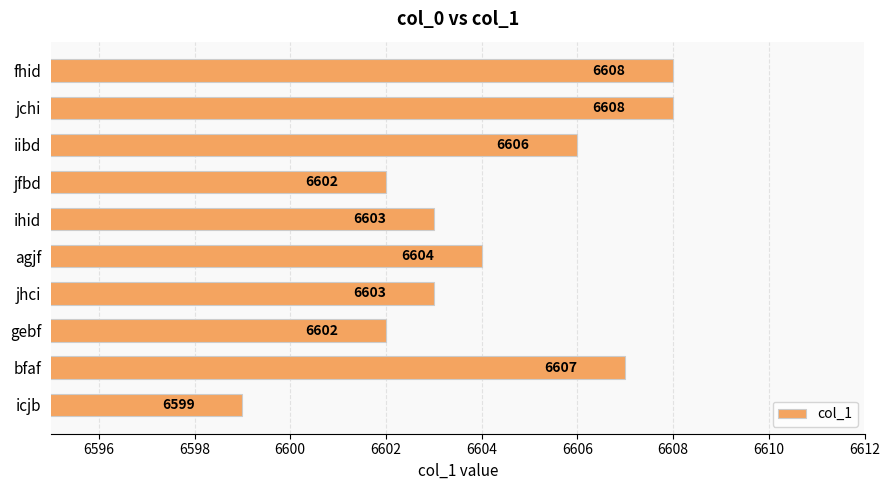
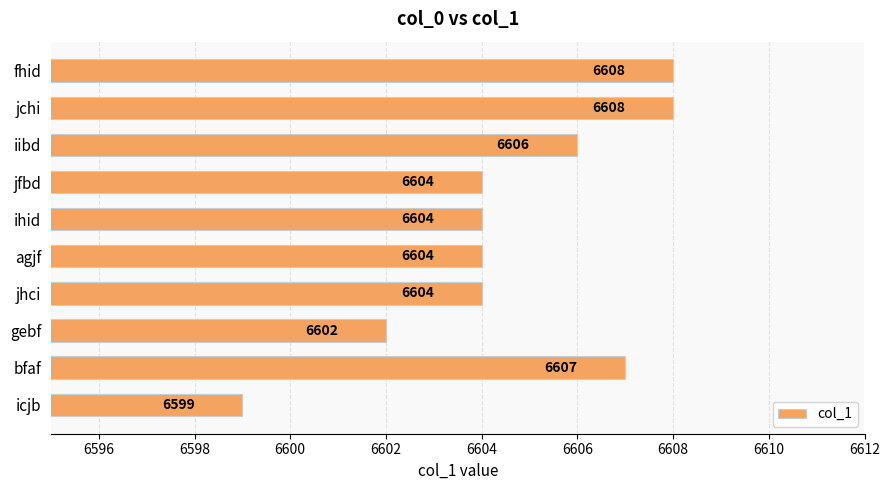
jfbd: 6602 -> 6604
ihid: 6603 -> 6604
jhci: 6603 -> 6604
